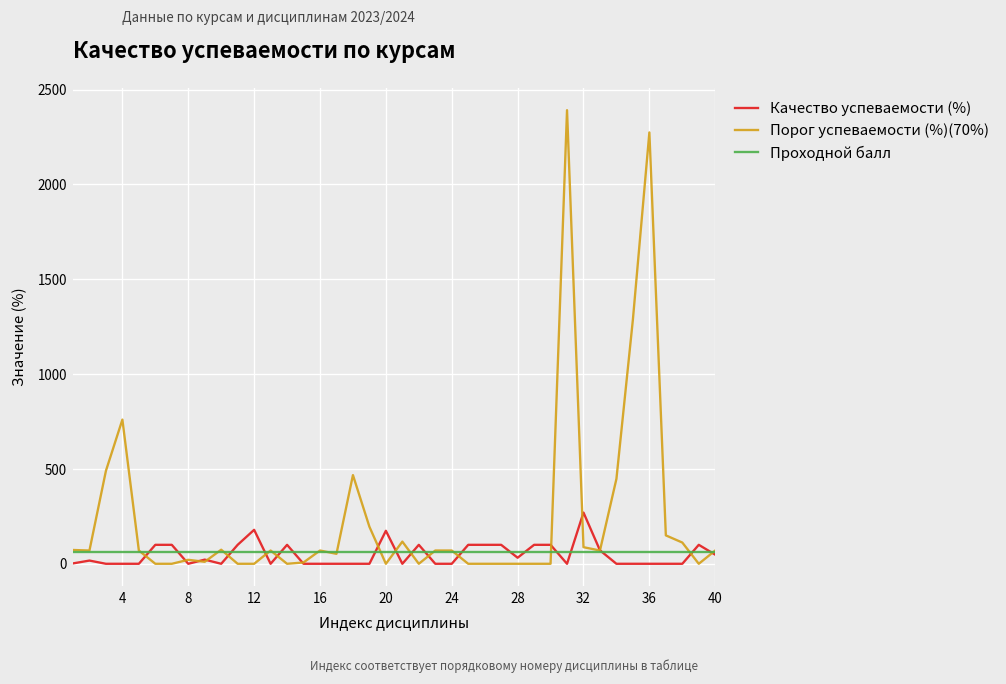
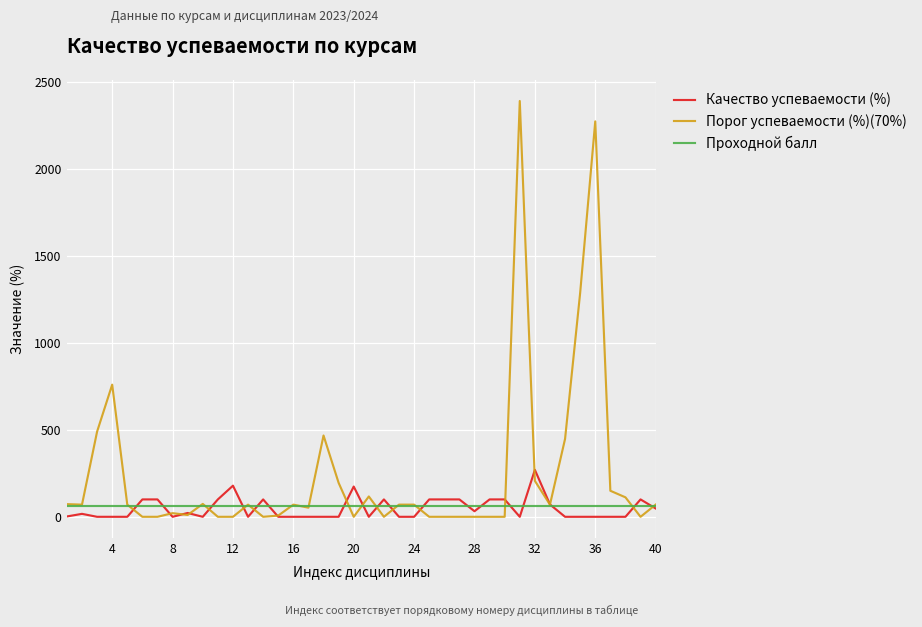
Порог успеваемости (%)(70%), 32: 90 -> 210
